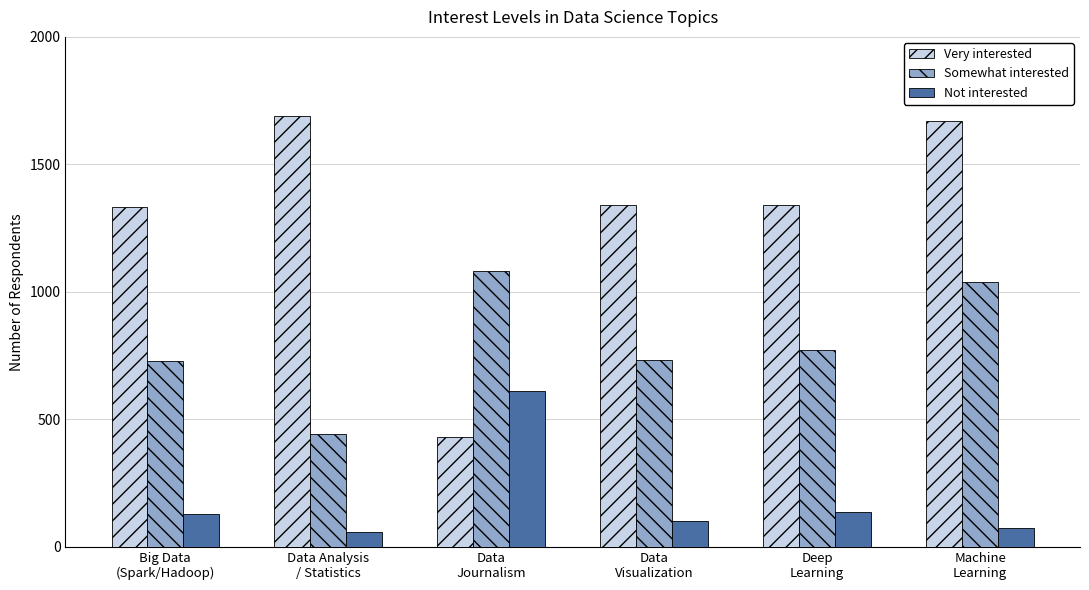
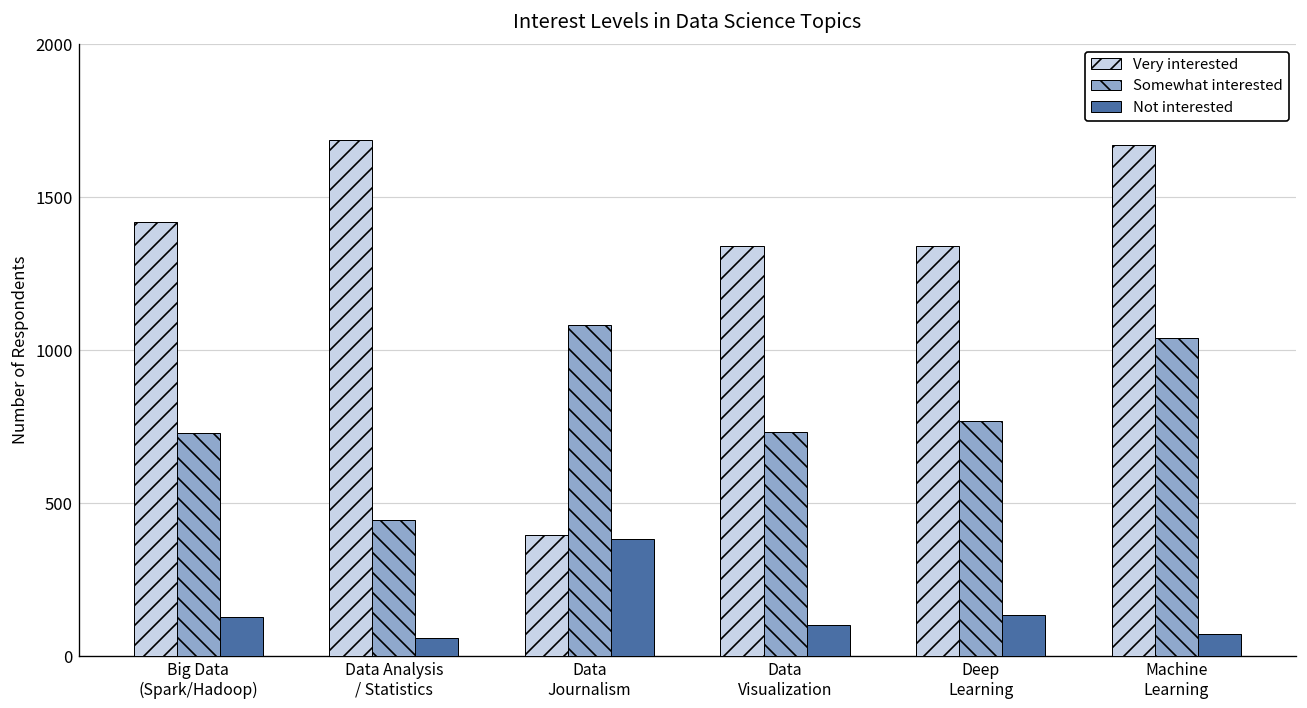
Very interested, Big Data (Spark/Hadoop): 1330 -> 1420
Very interested, Data Journalism: 430 -> 400
Not interested, Data Journalism: 610 -> 380
